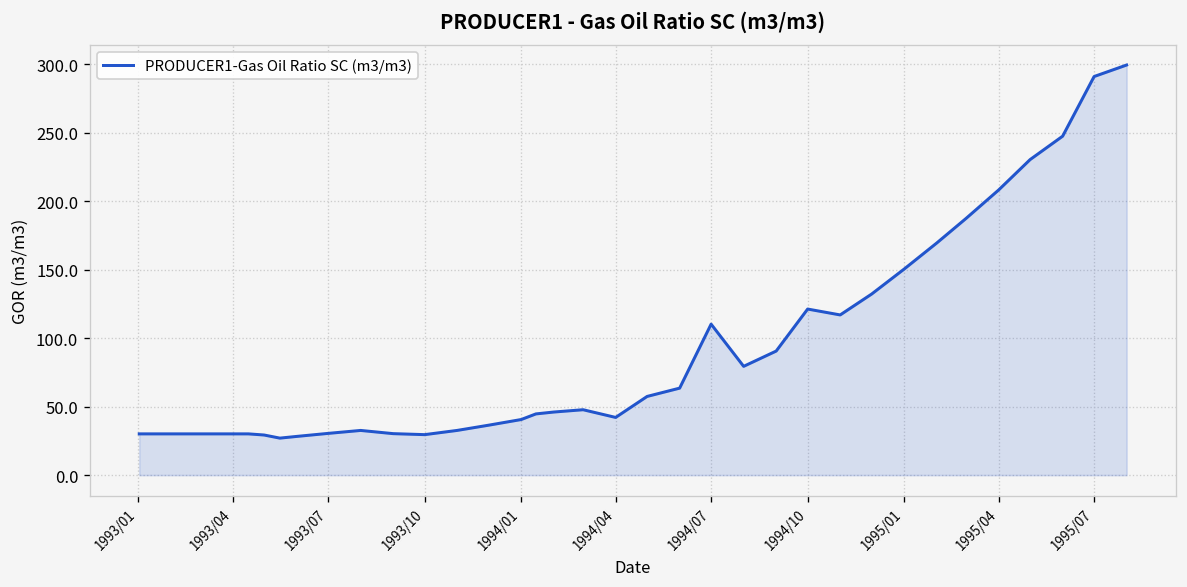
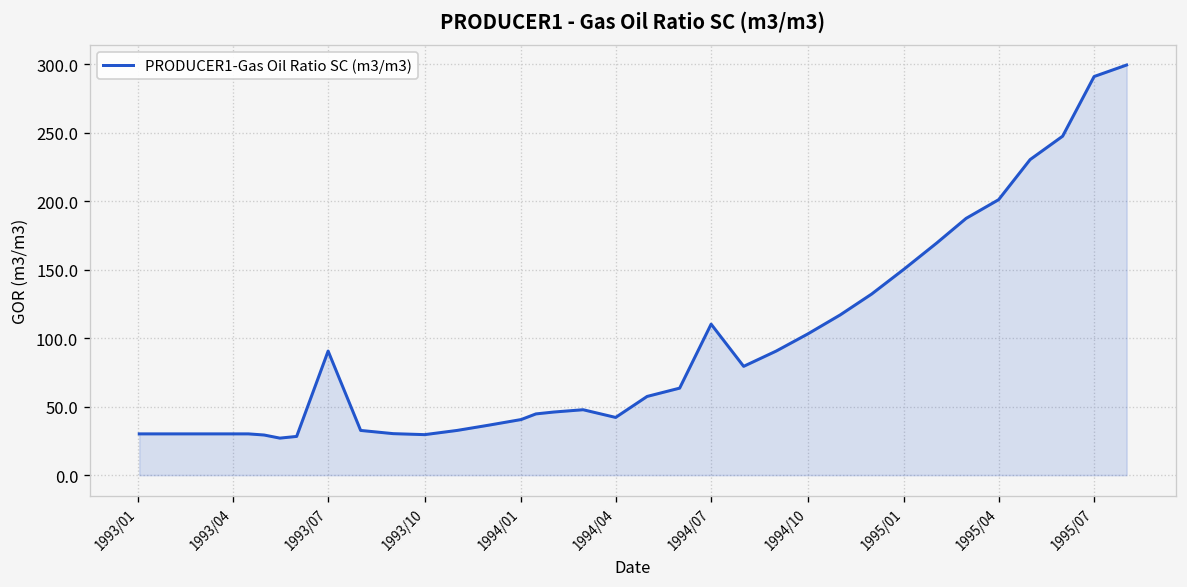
1993/07: 30 -> 91
1994/10: 121 -> 103
1995/04: 208 -> 201
